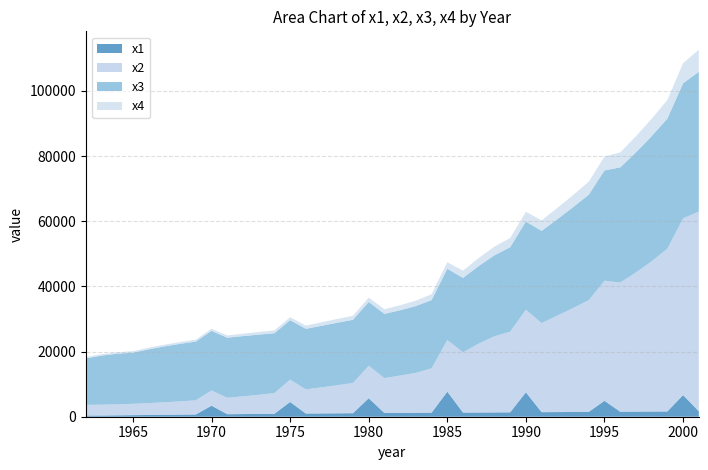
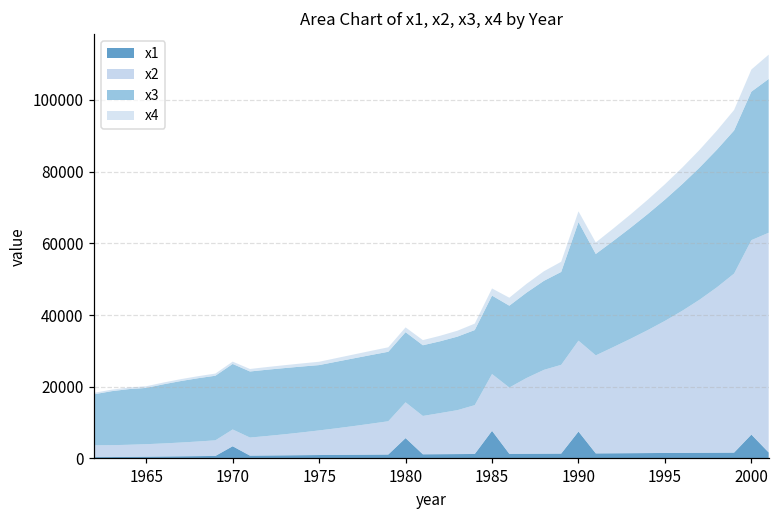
x1, 1975: 5000 -> 1000
x3, 1990: 27000 -> 33000
x1, 1995: 5000 -> 2000
